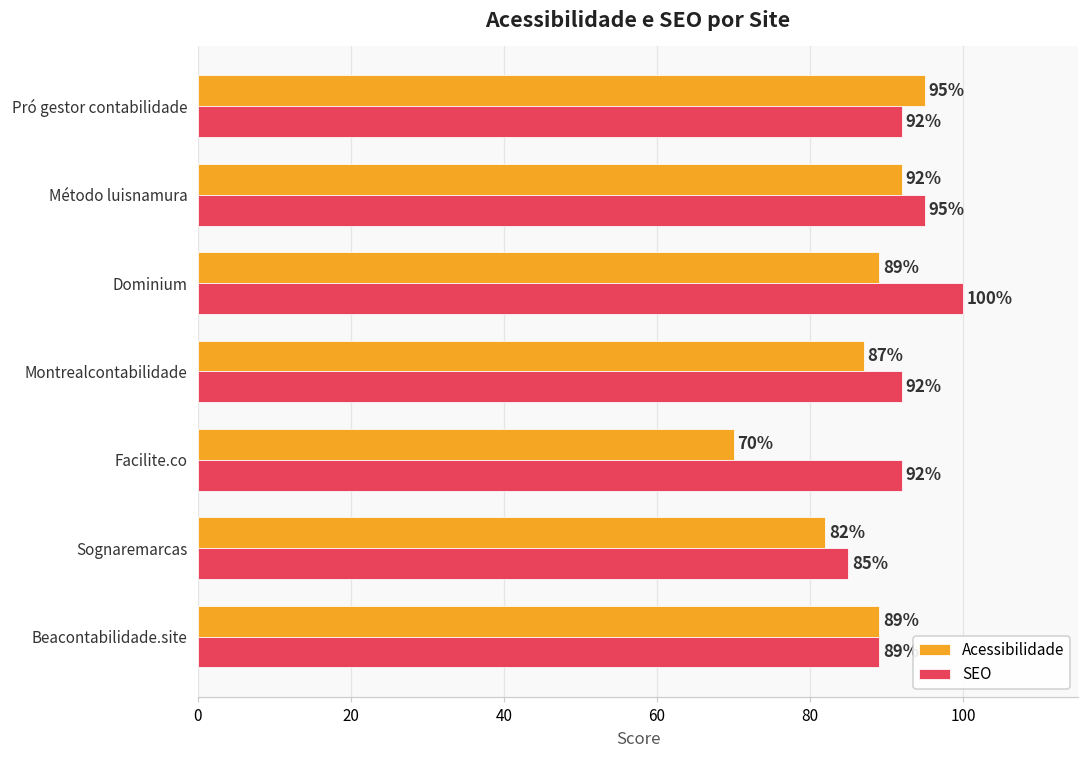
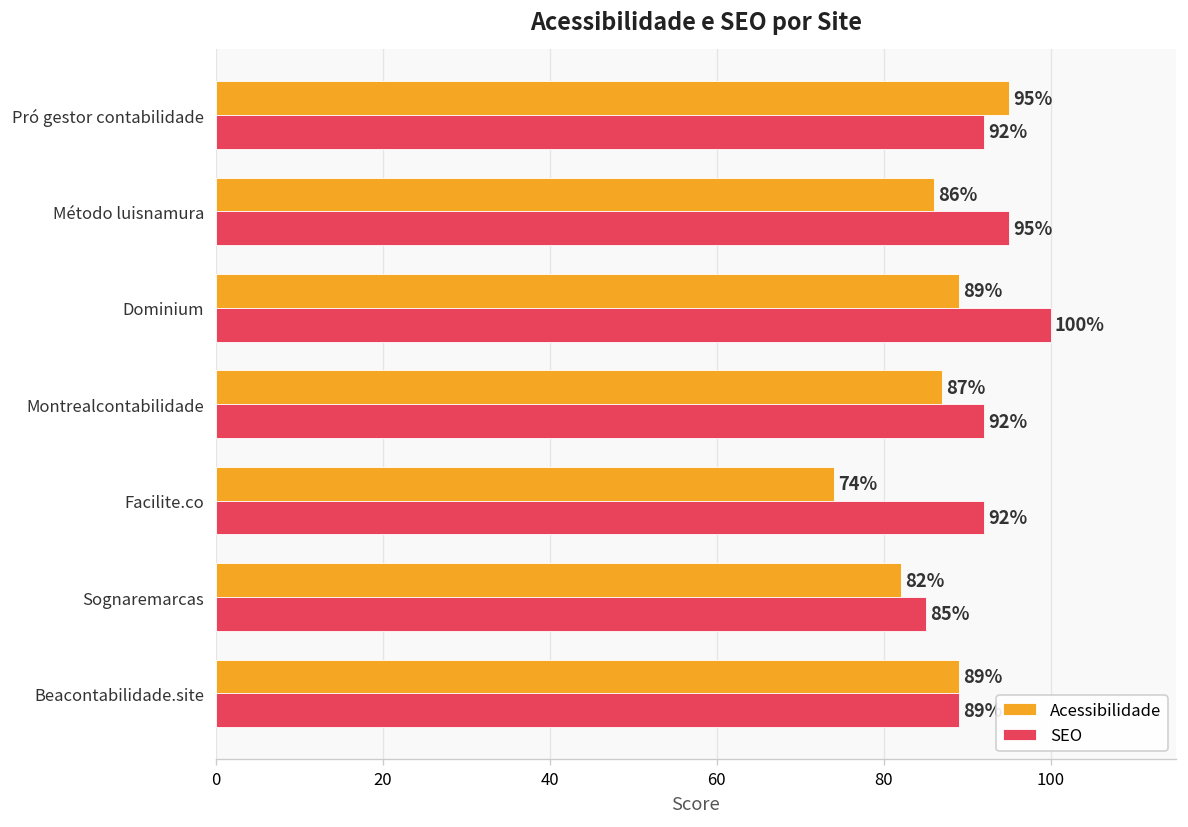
Acessibilidade, Método luisnamura: 92% -> 86%
Acessibilidade, Facilite.co: 70% -> 74%
